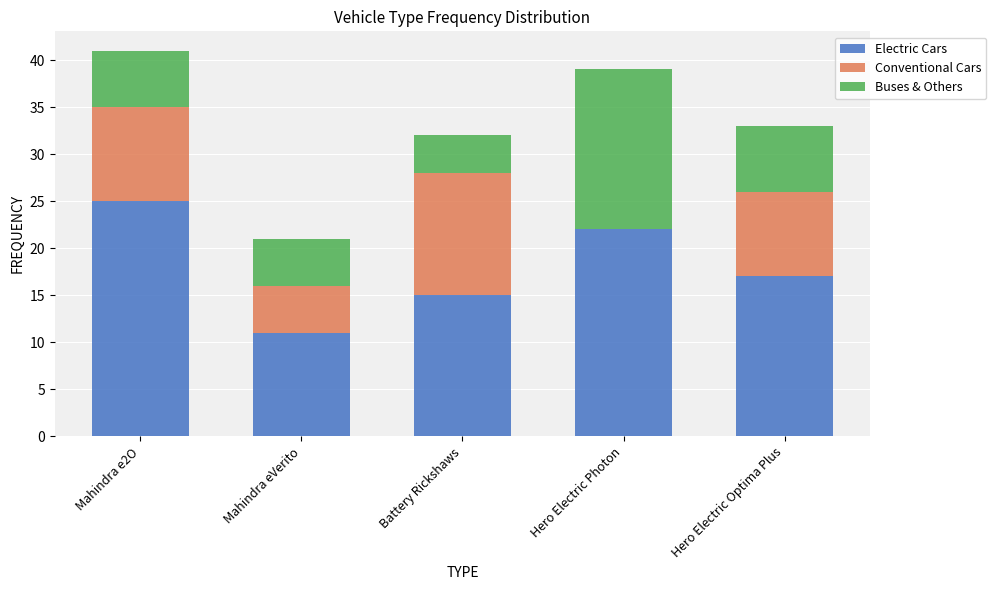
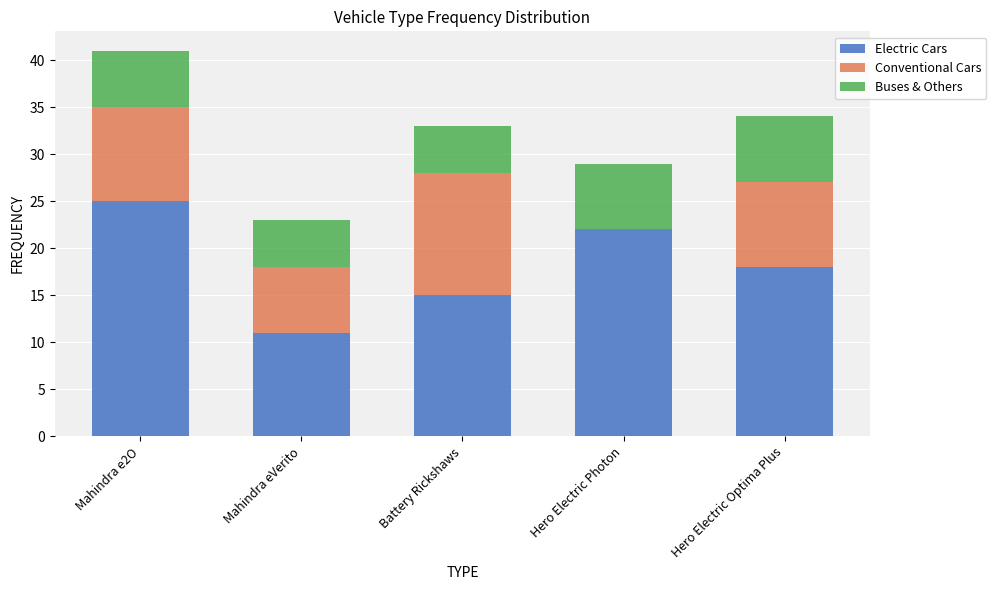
Conventional Cars, Mahindra eVerito: 5 -> 7
Buses & Others, Battery Rickshaws: 4 -> 5
Buses & Others, Hero Electric Photon: 17 -> 7
Electric Cars, Hero Electric Optima Plus: 17 -> 18
